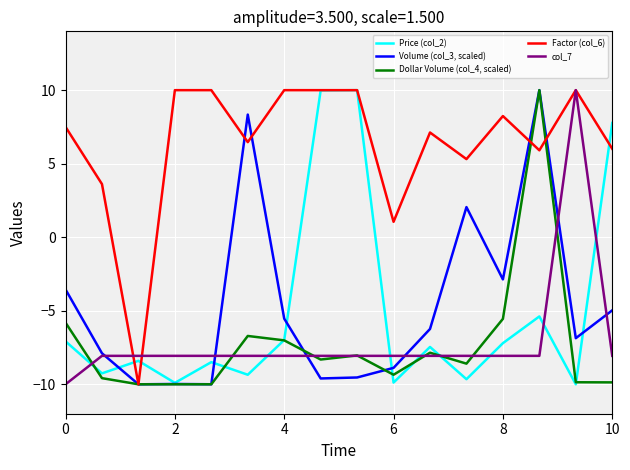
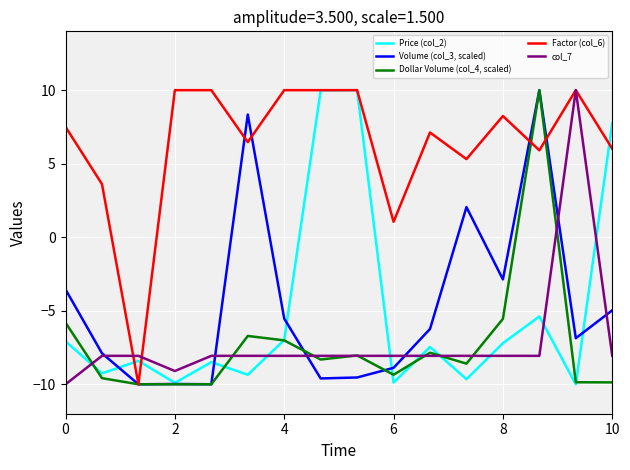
col_7, 2: -8.1 -> -9.1
